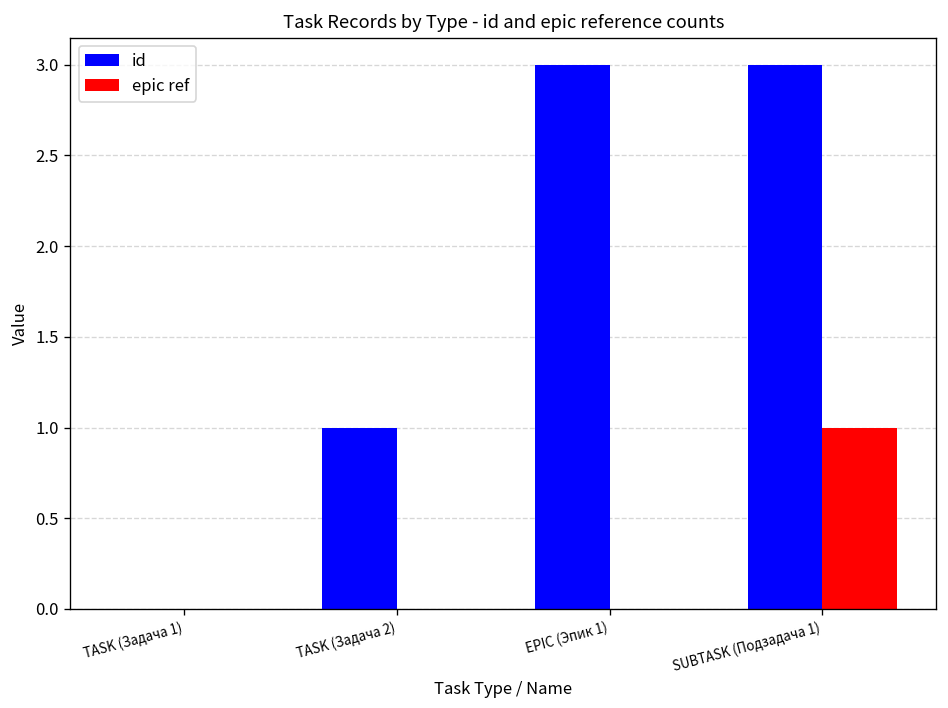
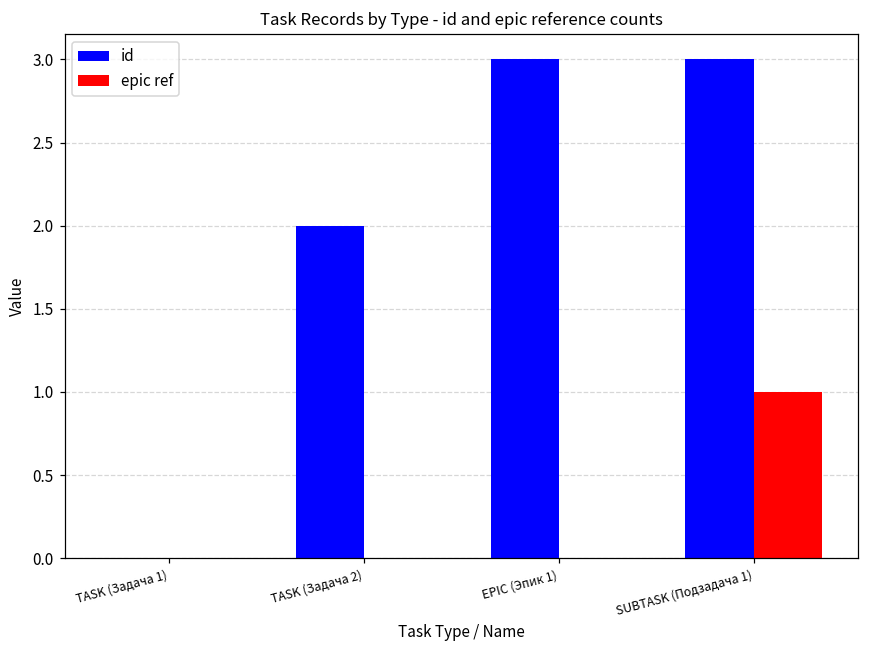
id, TASK (Задача 2): 1 -> 2
